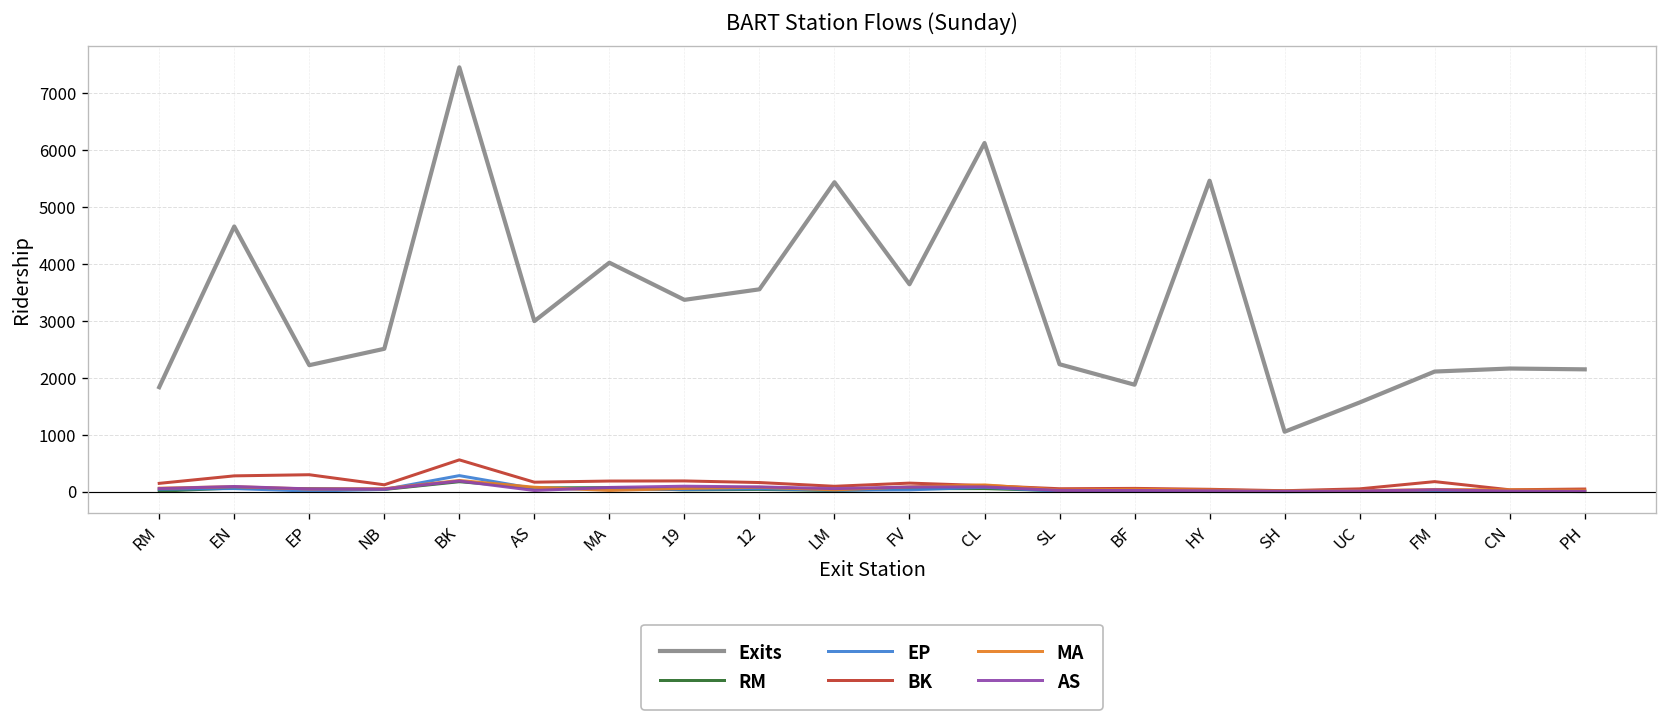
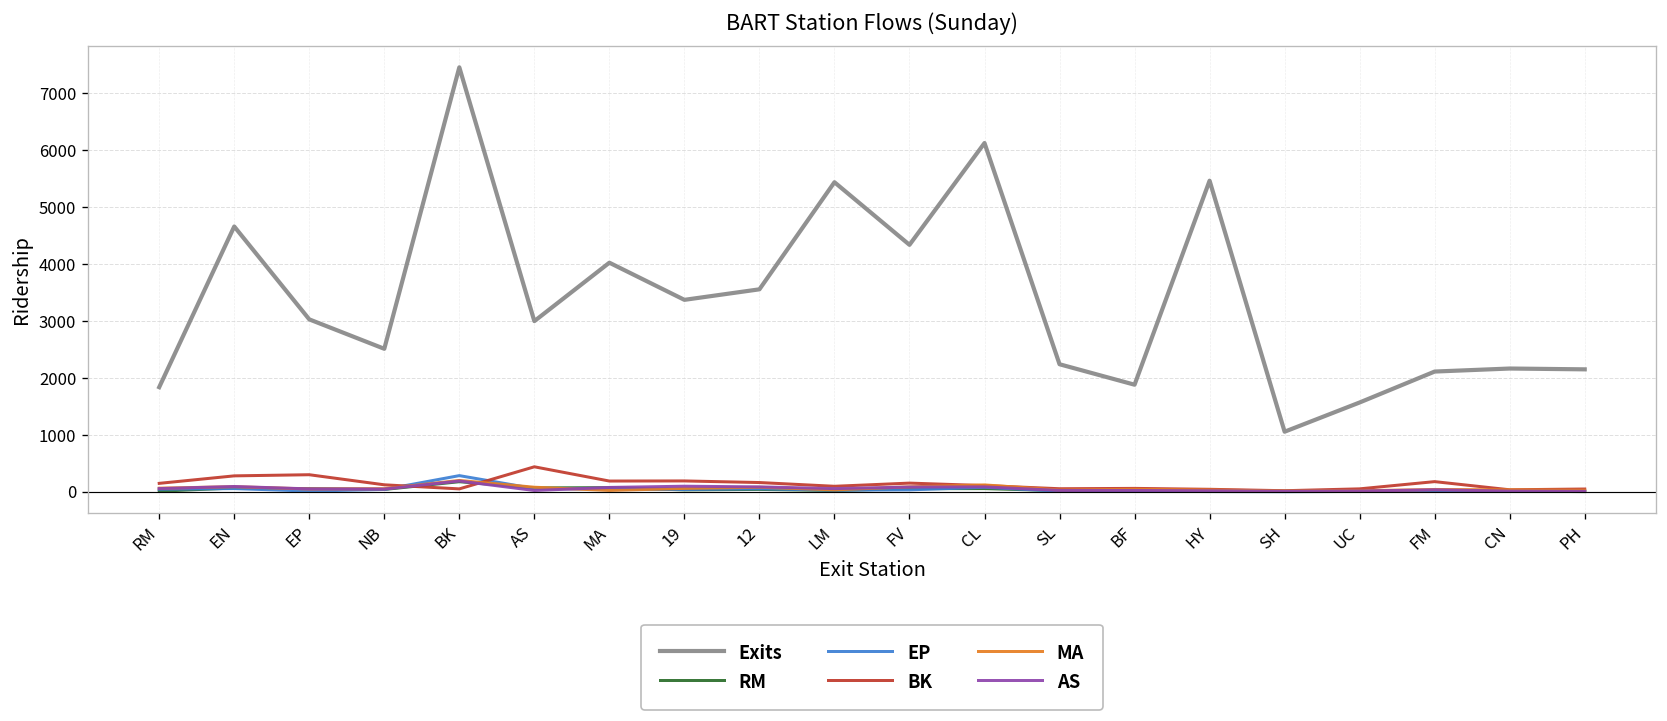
Exits, EP: 2200 -> 3000
BK, BK: 600 -> 100
BK, AS: 200 -> 400
Exits, FV: 3600 -> 4300
